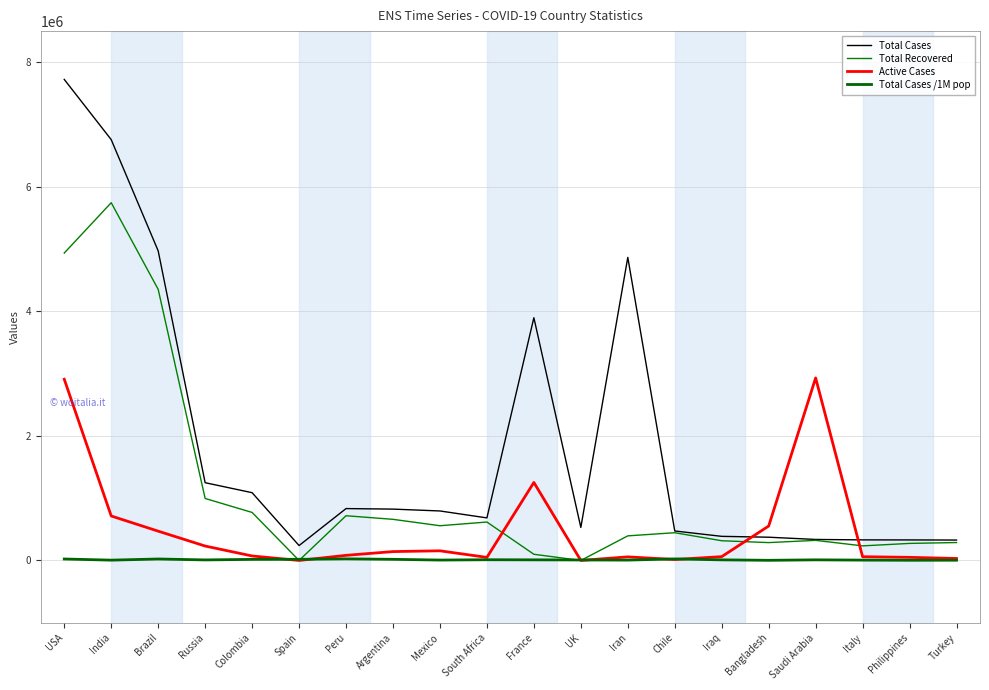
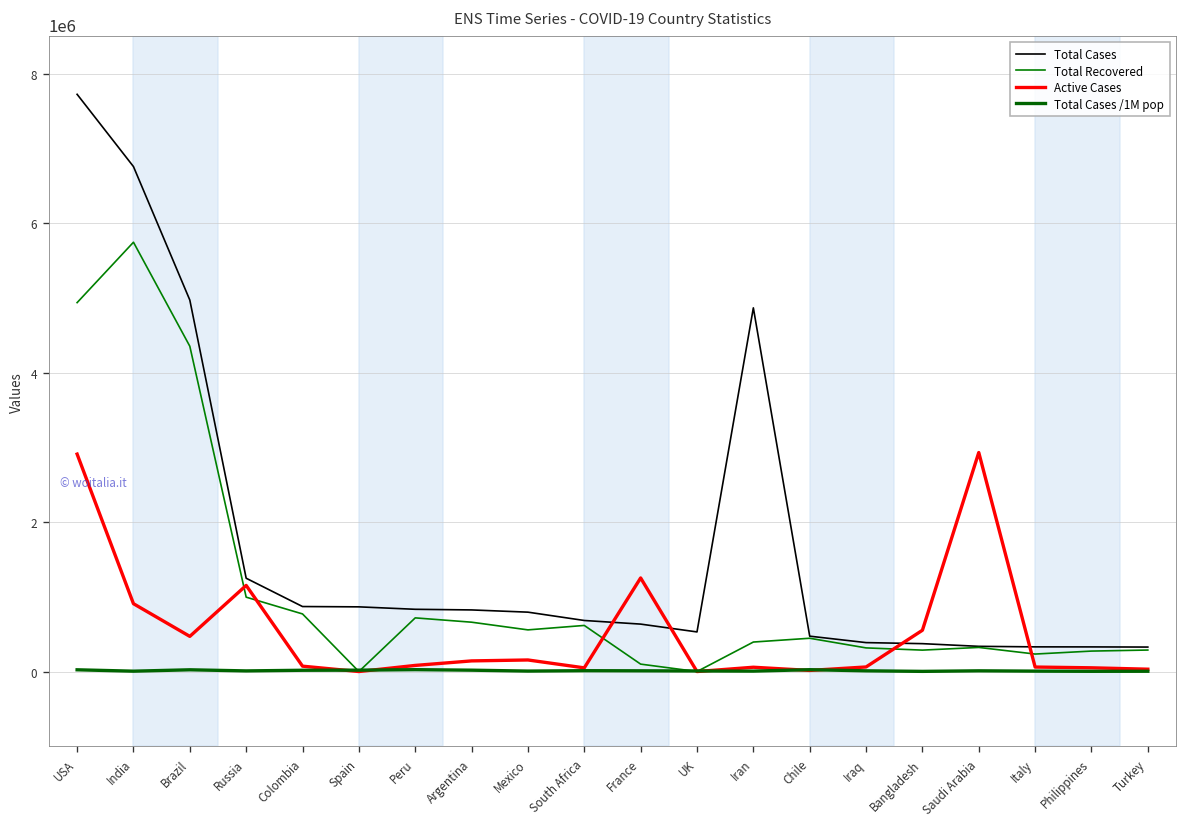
Active Cases, India: 700000 -> 900000
Active Cases, Russia: 200000 -> 1200000
Total Cases, Colombia: 1100000 -> 900000
Total Cases, Spain: 200000 -> 900000
Total Cases, France: 3900000 -> 600000
